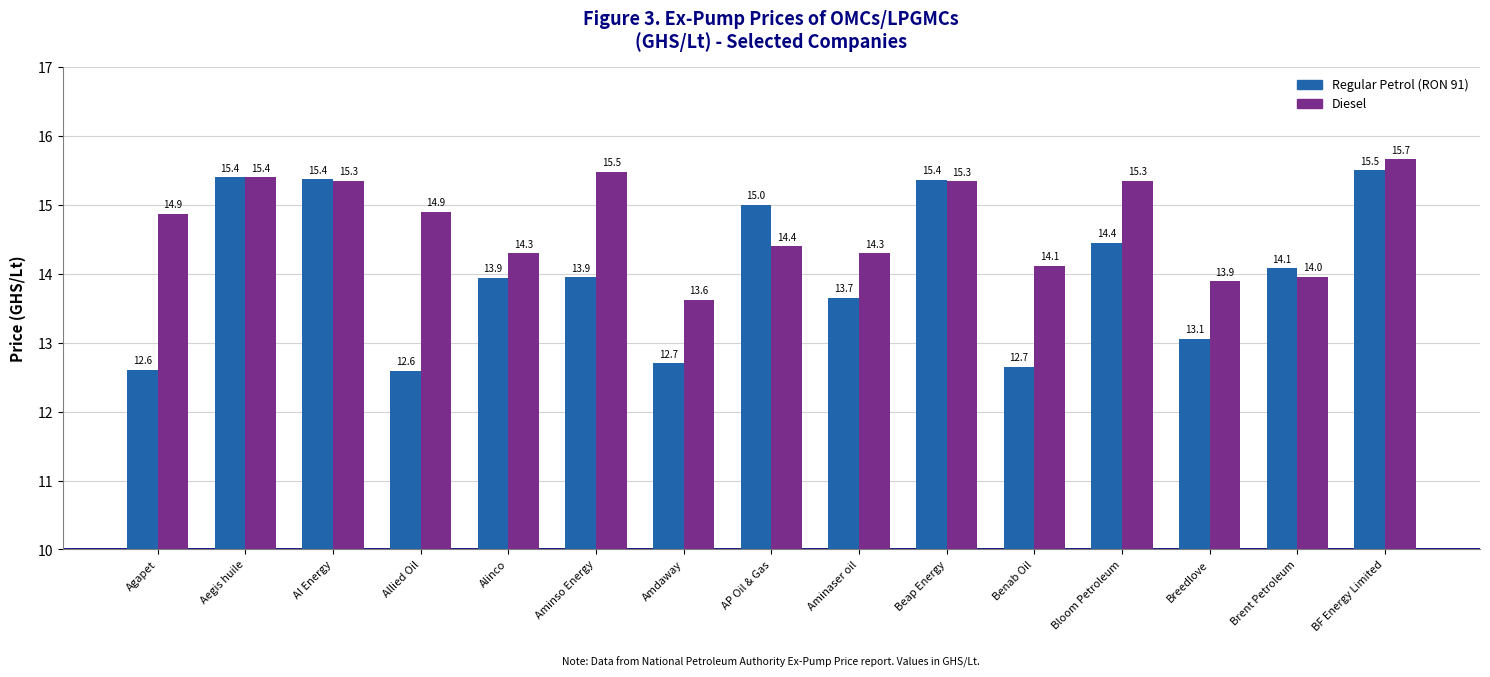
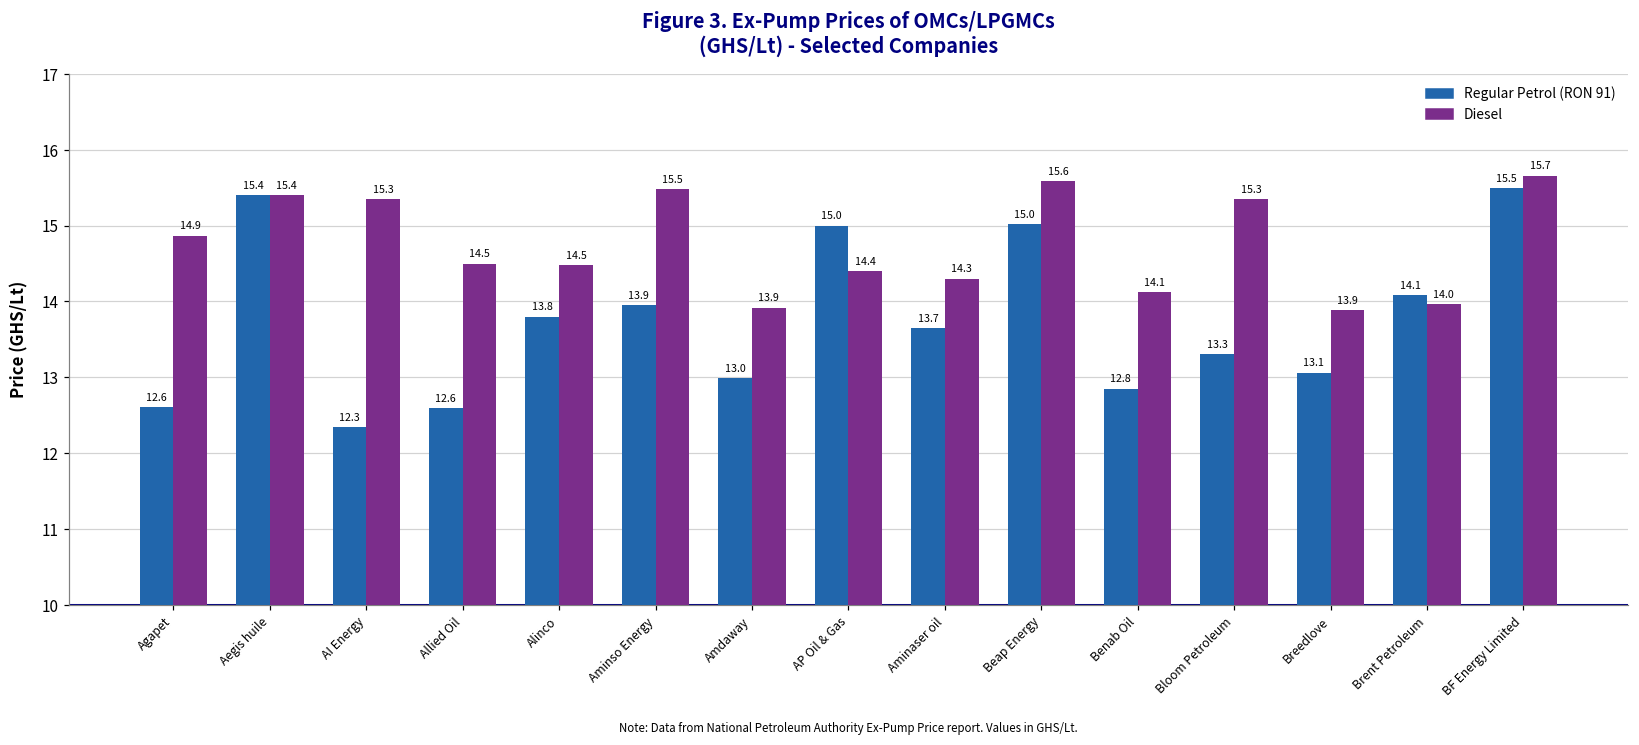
Regular Petrol (RON 91), AI Energy: 15.4 -> 12.3
Diesel, Allied Oil: 14.9 -> 14.5
Regular Petrol (RON 91), Alinco: 13.9 -> 13.8
Diesel, Alinco: 14.3 -> 14.5
Regular Petrol (RON 91), Amdaway: 12.7 -> 13.0
Diesel, Amdaway: 13.6 -> 13.9
Regular Petrol (RON 91), Beap Energy: 15.4 -> 15.0
Diesel, Beap Energy: 15.3 -> 15.6
Regular Petrol (RON 91), Benab Oil: 12.7 -> 12.8
Regular Petrol (RON 91), Bloom Petroleum: 14.4 -> 13.3
